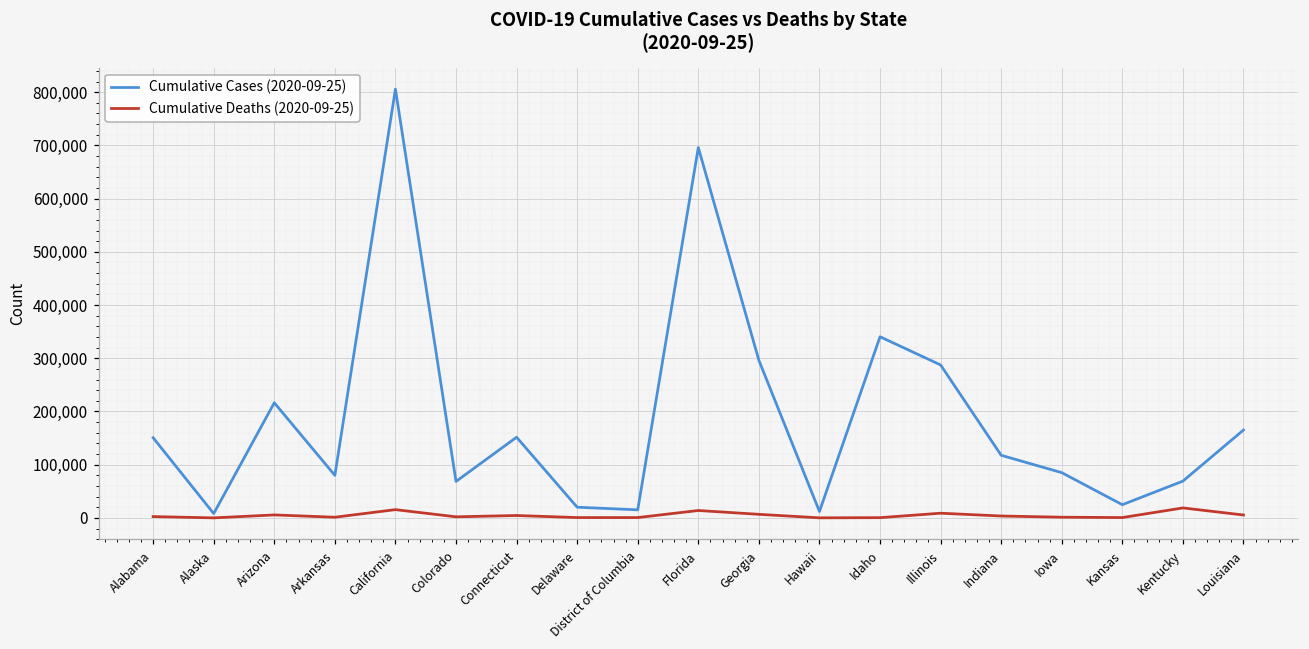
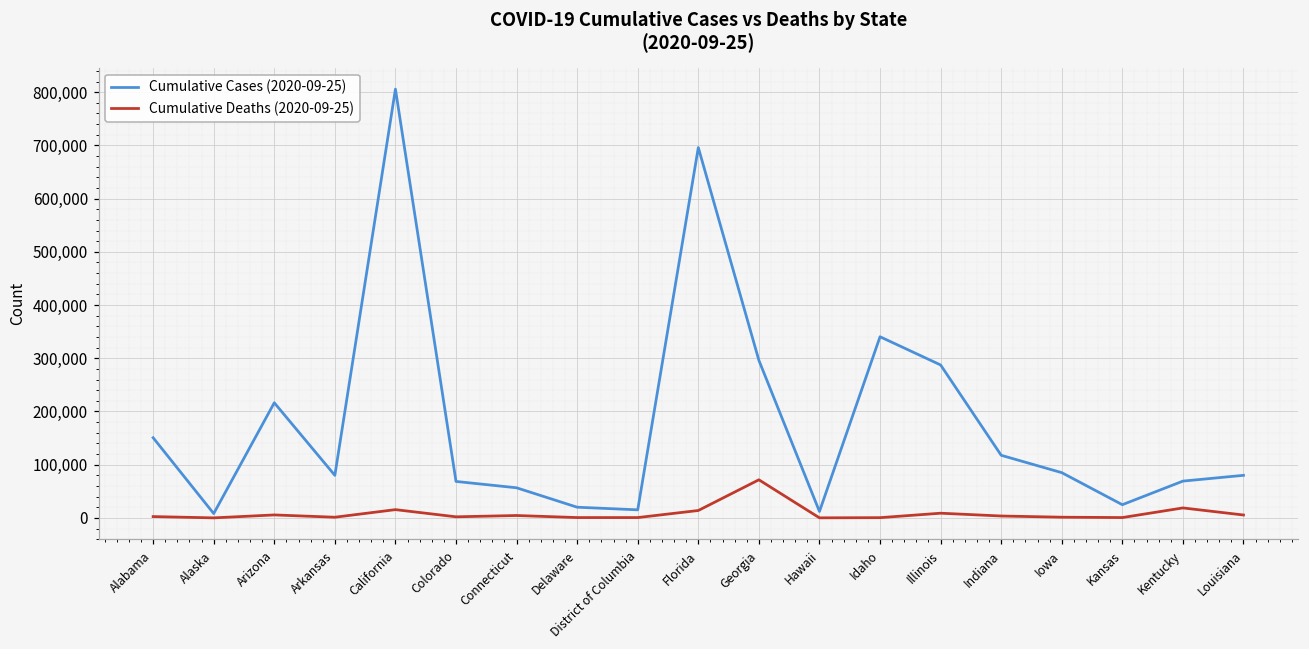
Cumulative Cases (2020-09-25), Connecticut: 150,000 -> 60,000
Cumulative Deaths (2020-09-25), Georgia: 10,000 -> 70,000
Cumulative Cases (2020-09-25), Louisiana: 170,000 -> 80,000
